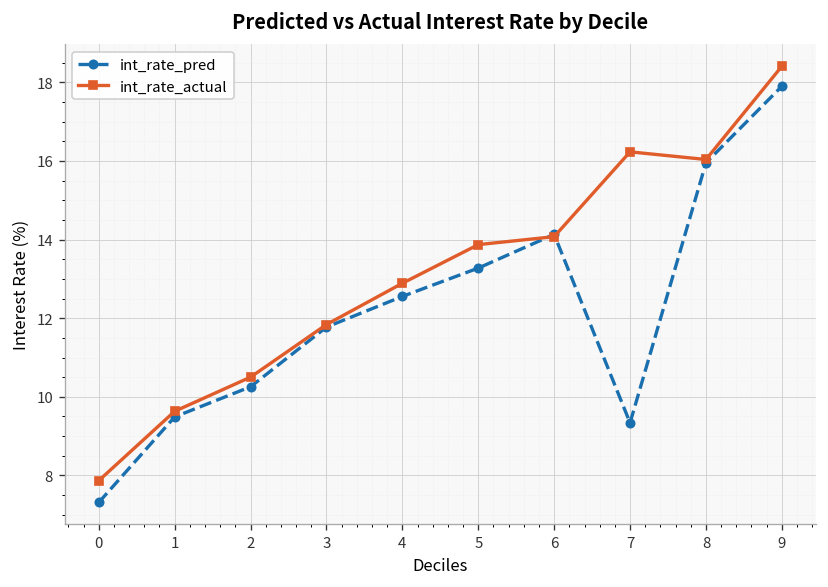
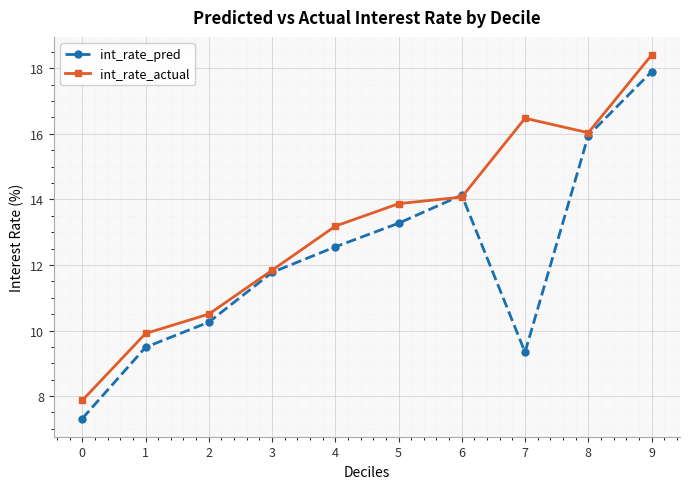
int_rate_actual, 1: 9.6 -> 9.9
int_rate_actual, 4: 12.9 -> 13.2
int_rate_actual, 7: 16.2 -> 16.5
